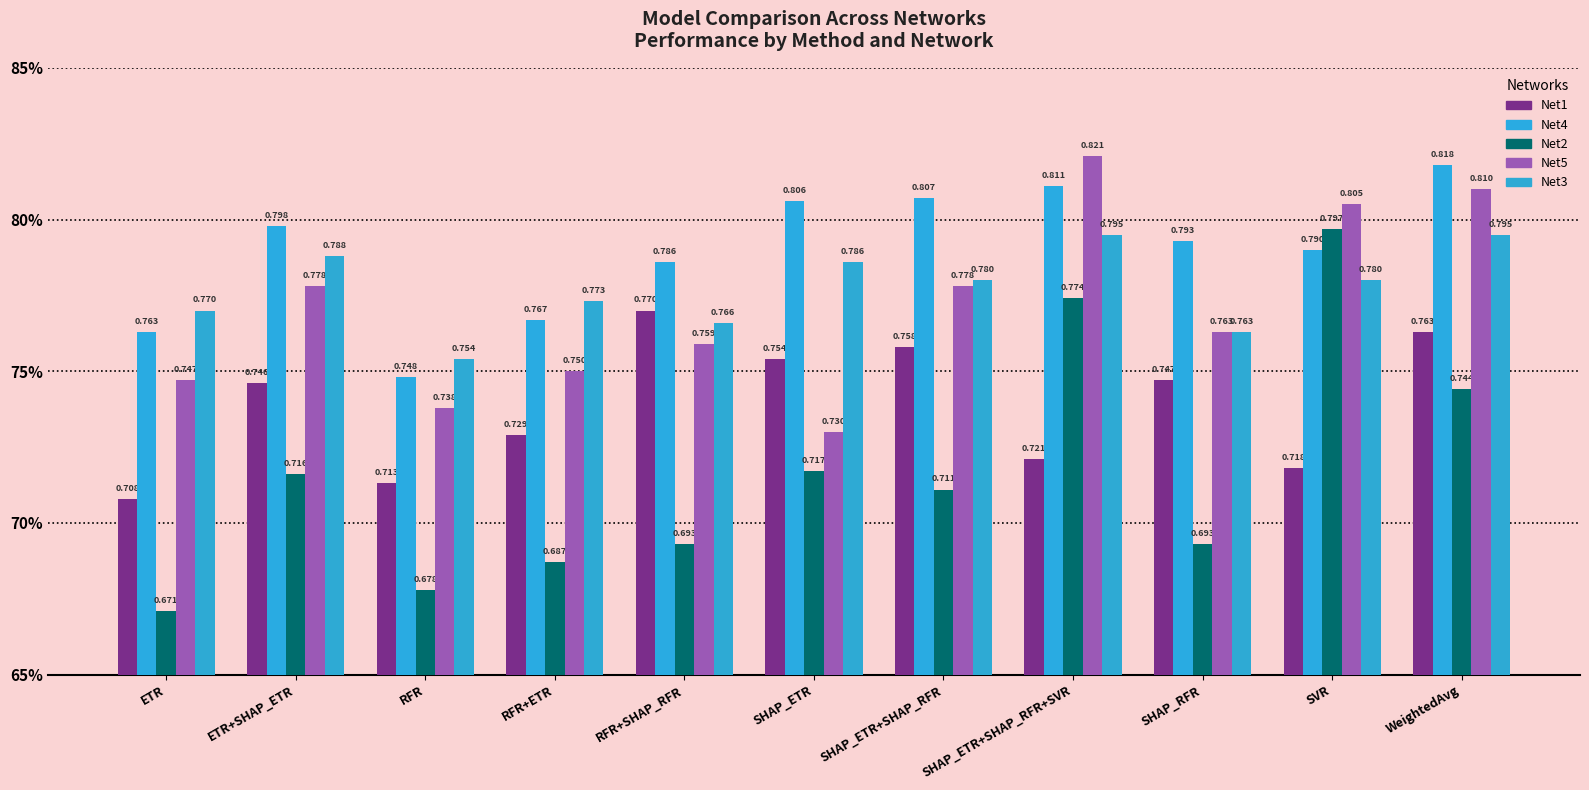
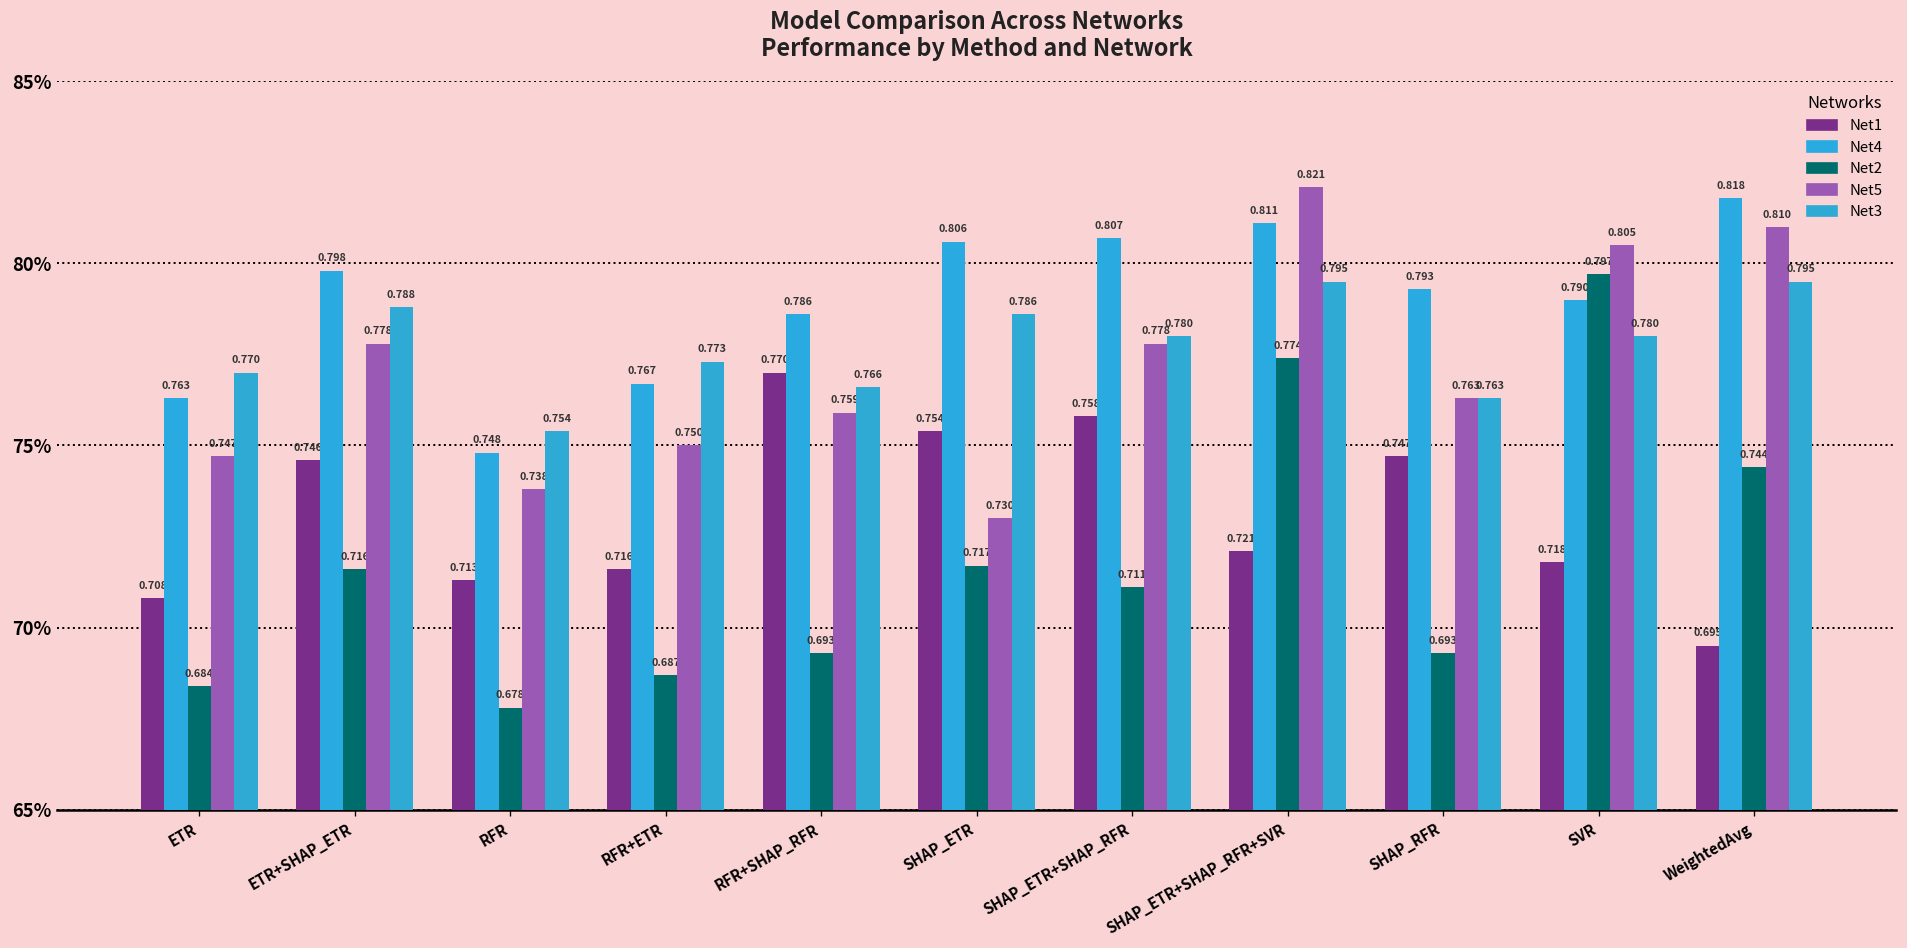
Net2, ETR: 0.671 -> 0.684
Net1, RFR+ETR: 0.729 -> 0.716
Net1, WeightedAvg: 0.763 -> 0.695
